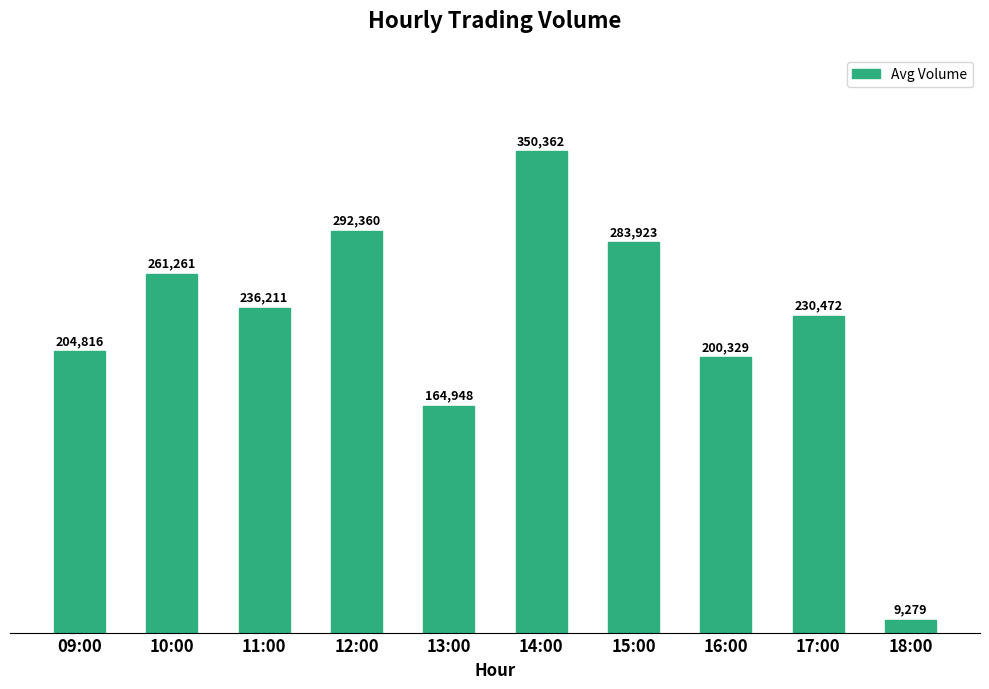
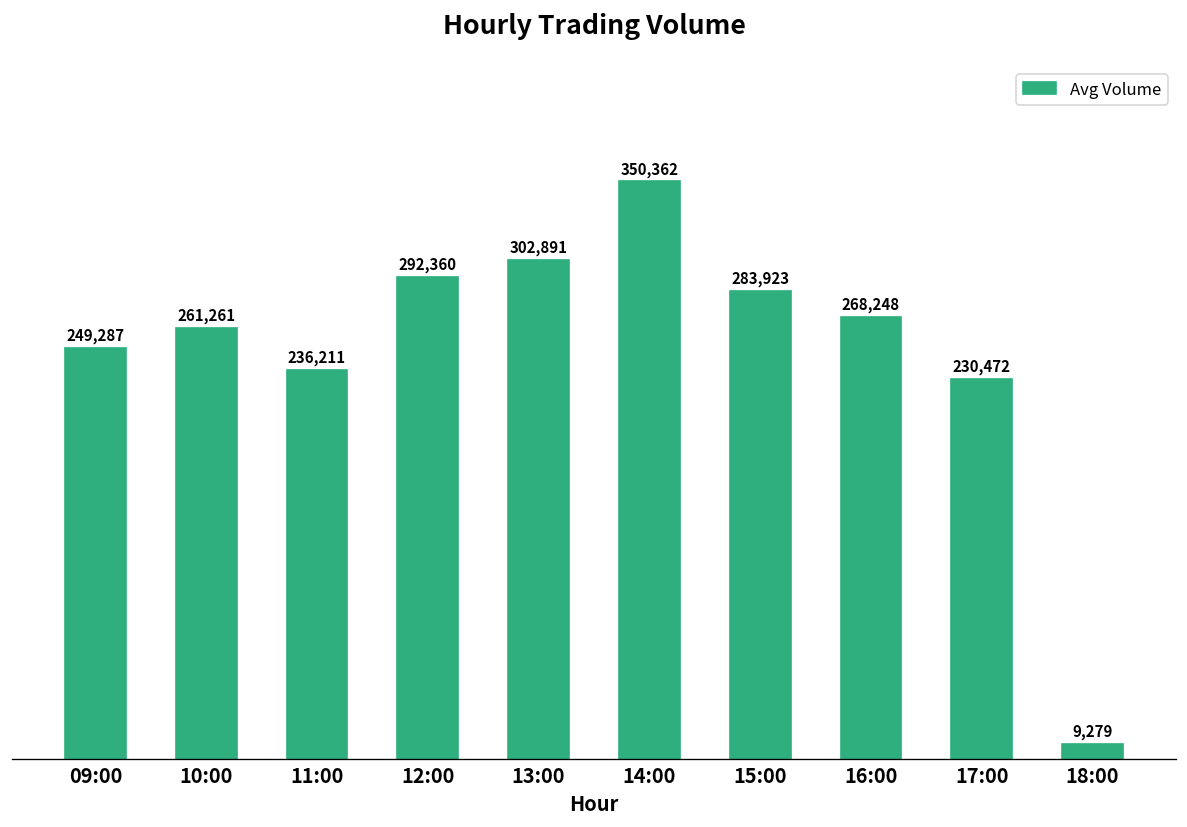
09:00: 204,816 -> 249,287
13:00: 164,948 -> 302,891
16:00: 200,329 -> 268,248
